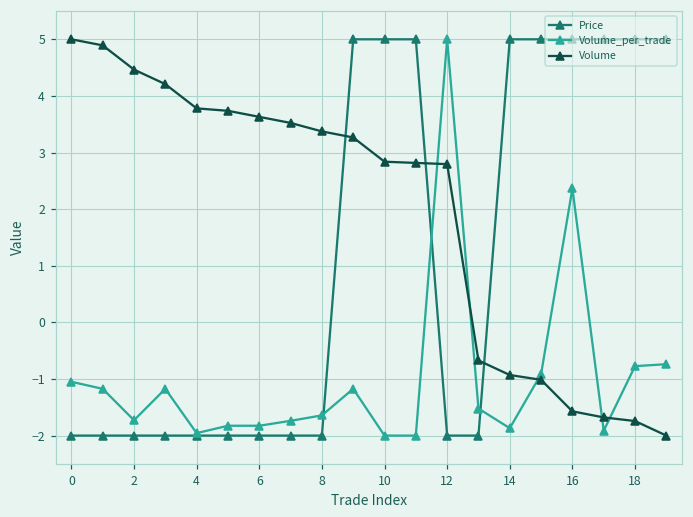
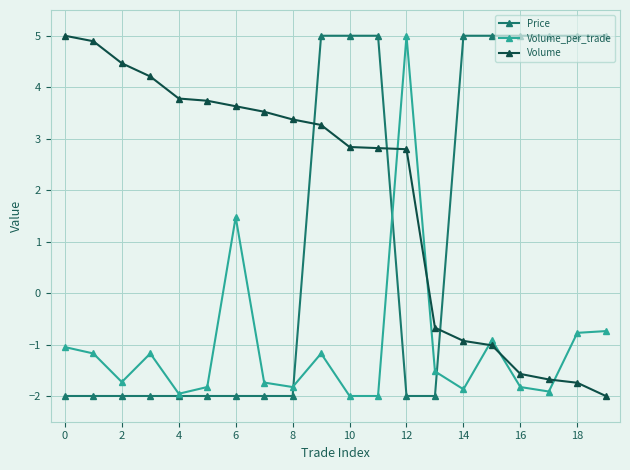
Volume_per_trade, 6: -1.8 -> 1.5
Volume_per_trade, 8: -1.6 -> -1.8
Volume_per_trade, 16: 2.4 -> -1.8
